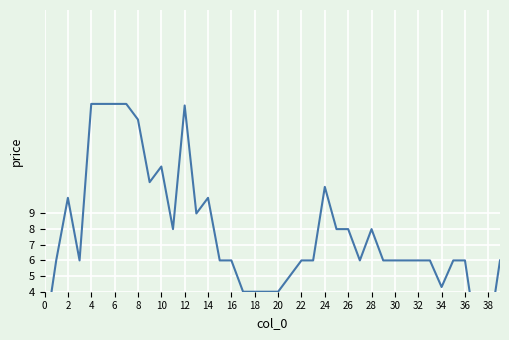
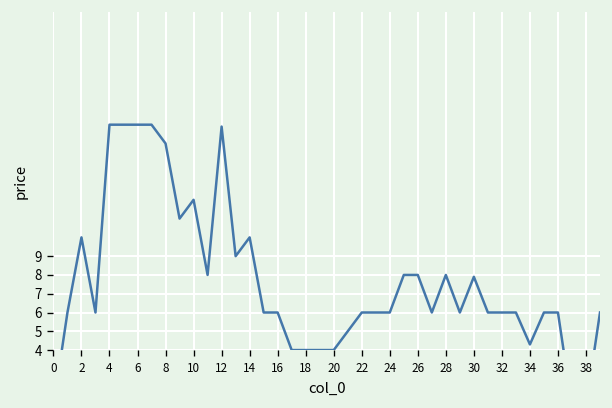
24: 10.7 -> 6.0
30: 6.0 -> 7.9
